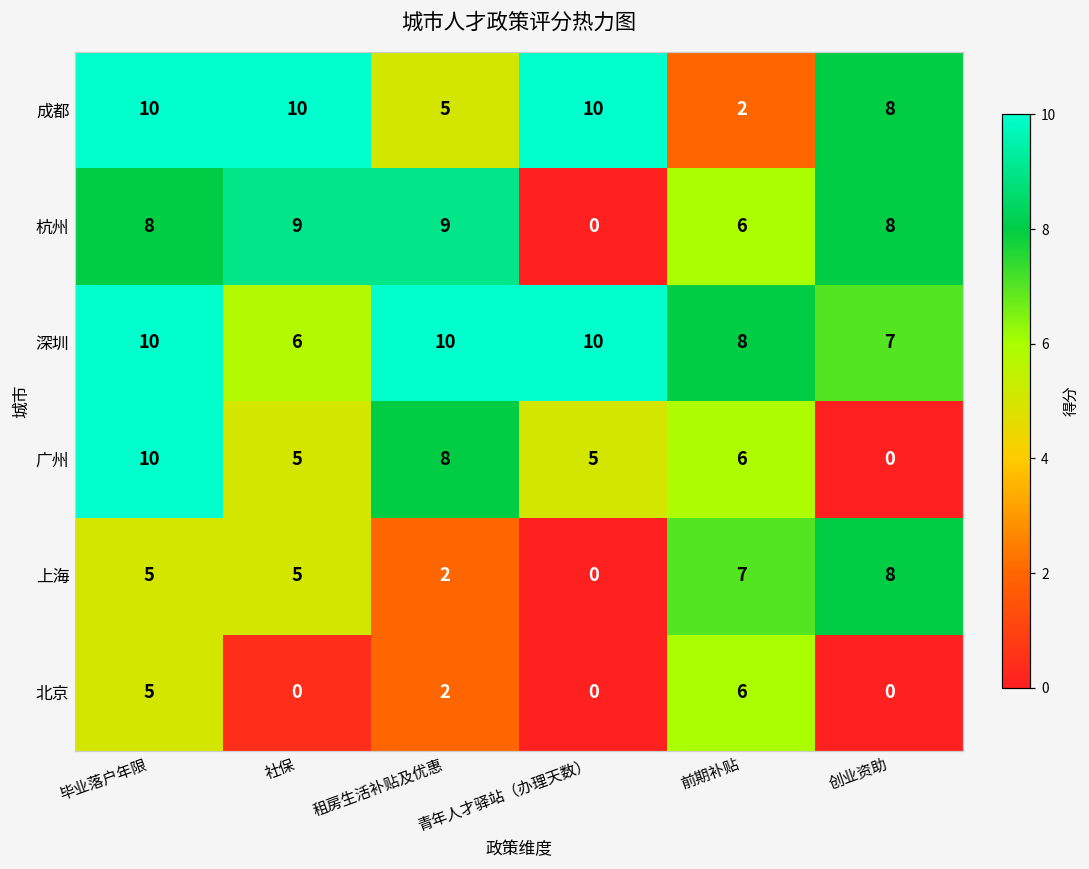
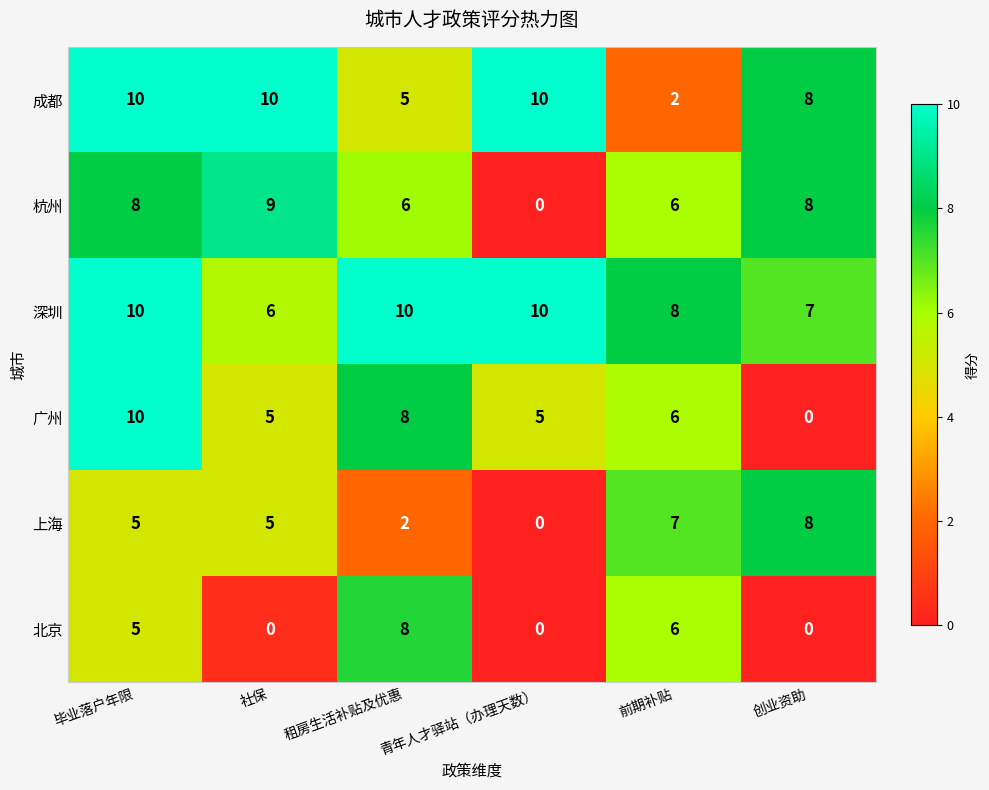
杭州, 租房生活补贴及优惠: 9 -> 6
北京, 租房生活补贴及优惠: 2 -> 8
